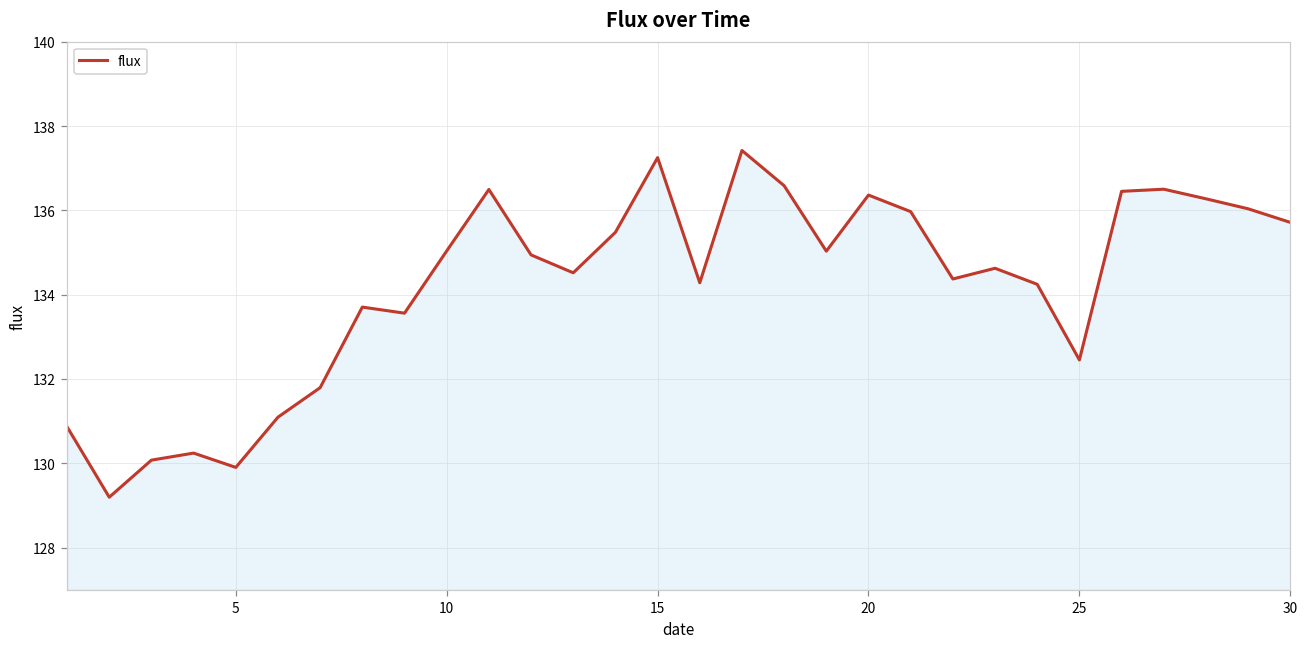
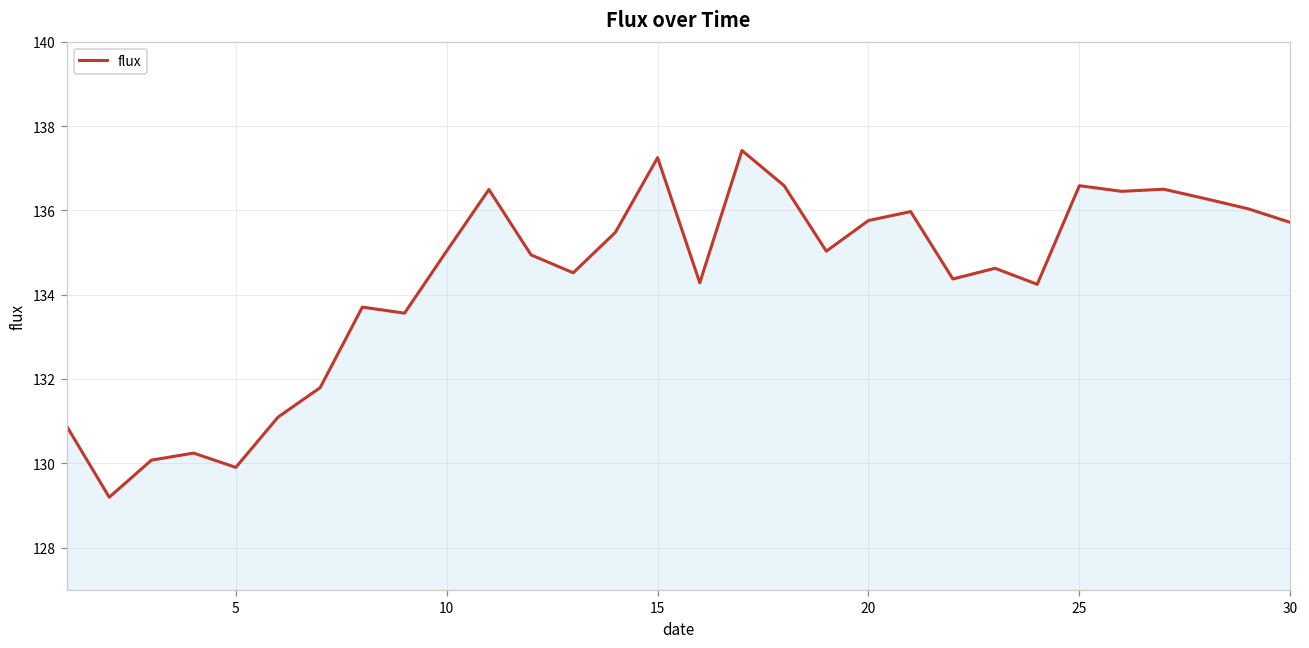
20: 136.4 -> 135.8
25: 132.5 -> 136.6
